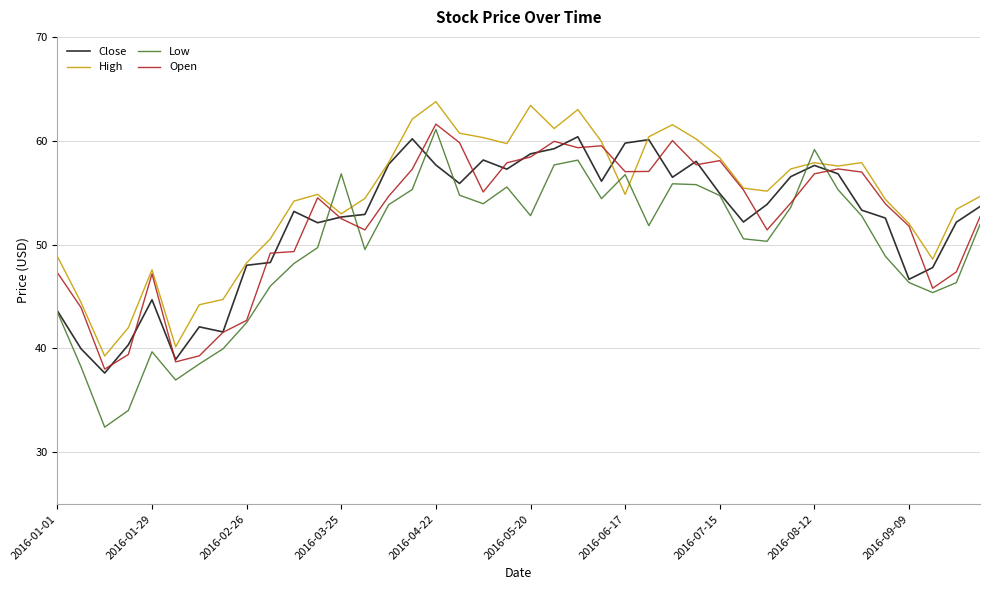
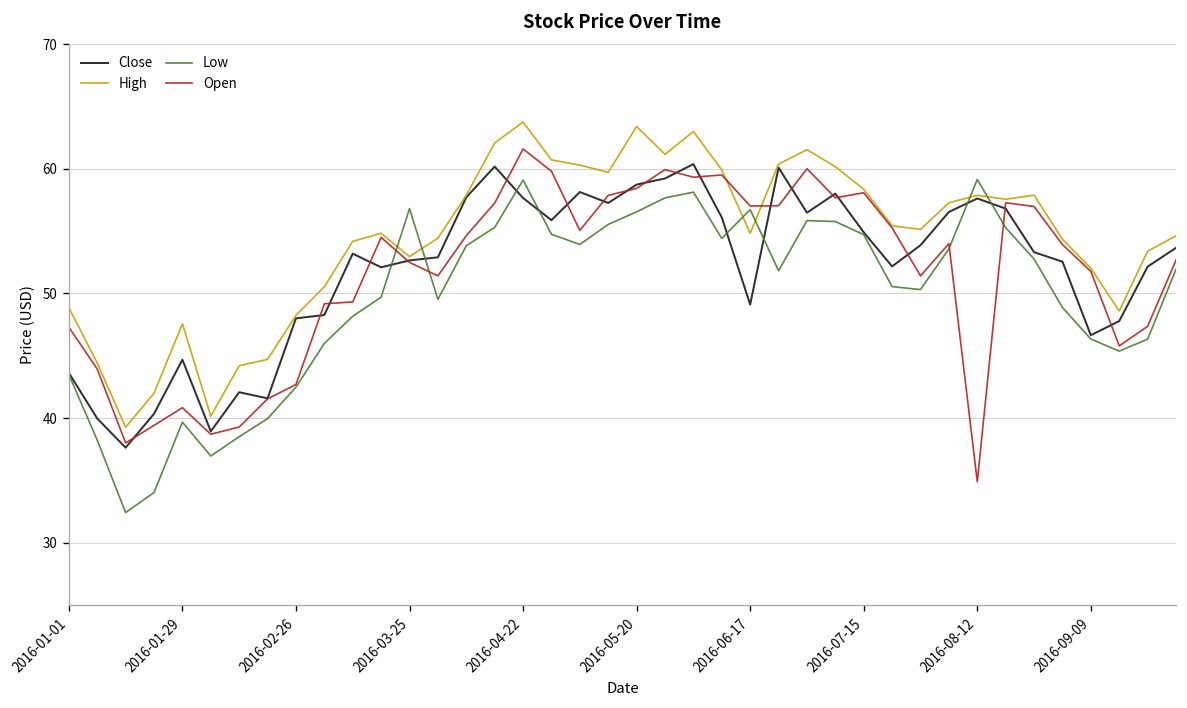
Open, 2016-01-29: 47.2 -> 40.8
Low, 2016-04-22: 61.1 -> 59.1
Low, 2016-05-20: 52.8 -> 56.5
Close, 2016-06-17: 59.8 -> 49.1
Open, 2016-08-12: 56.8 -> 34.9
